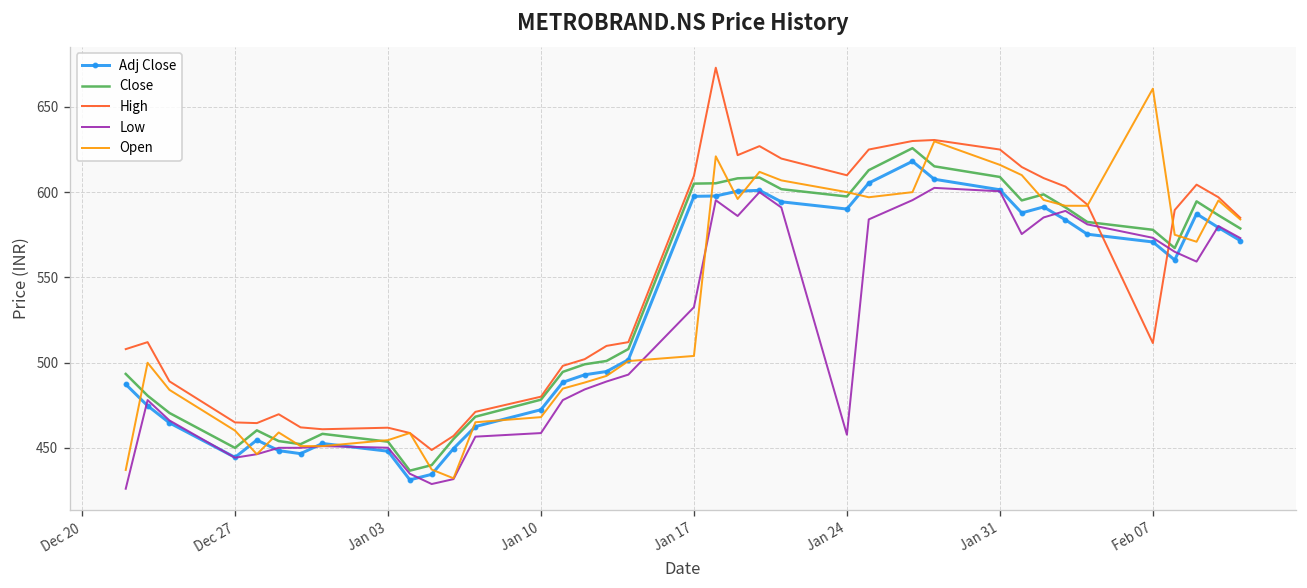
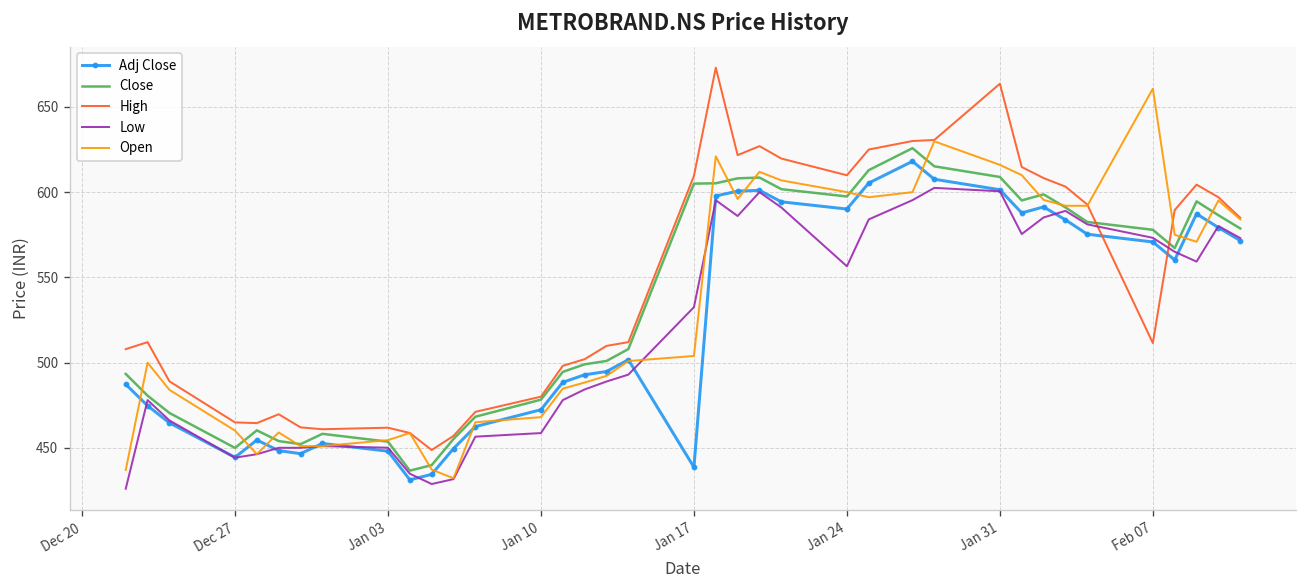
Adj Close, Jan 17: 598 -> 439
Low, Jan 24: 458 -> 557
High, Jan 31: 625 -> 664
